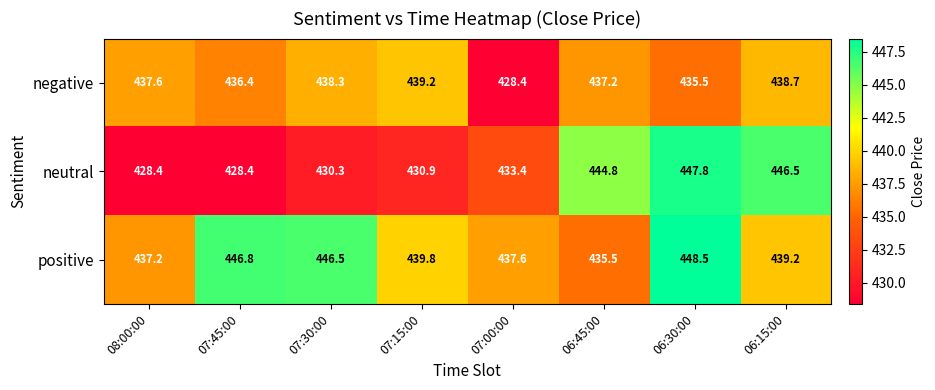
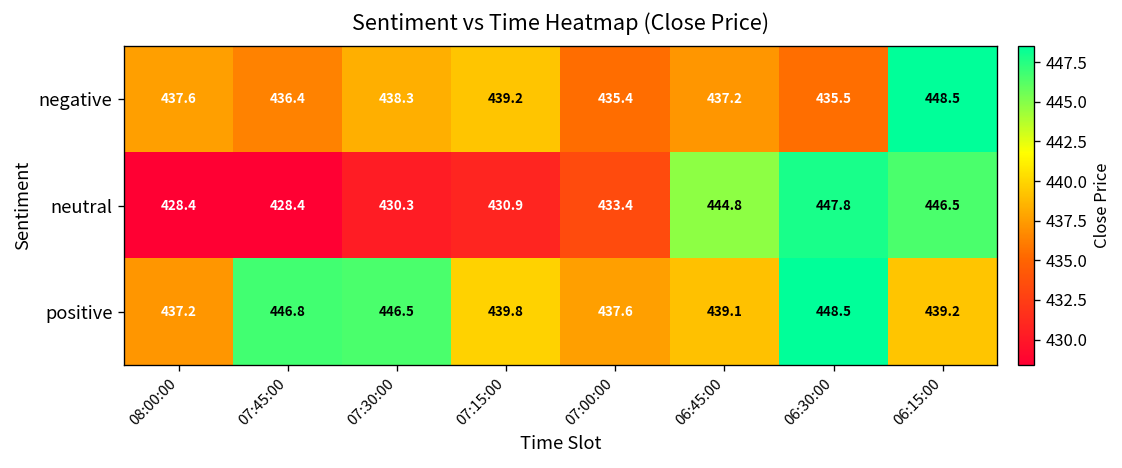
negative, 07:00:00: 428.4 -> 435.4
negative, 06:15:00: 438.7 -> 448.5
positive, 06:45:00: 435.5 -> 439.1
